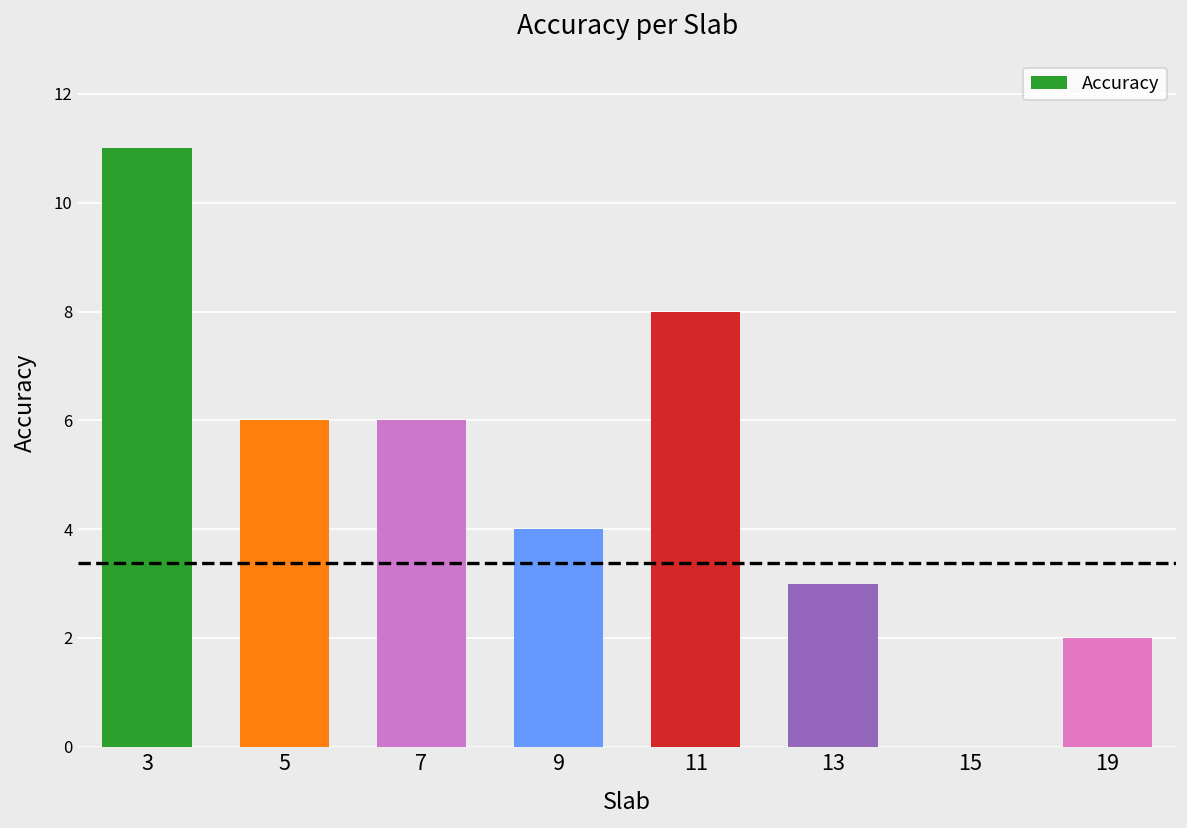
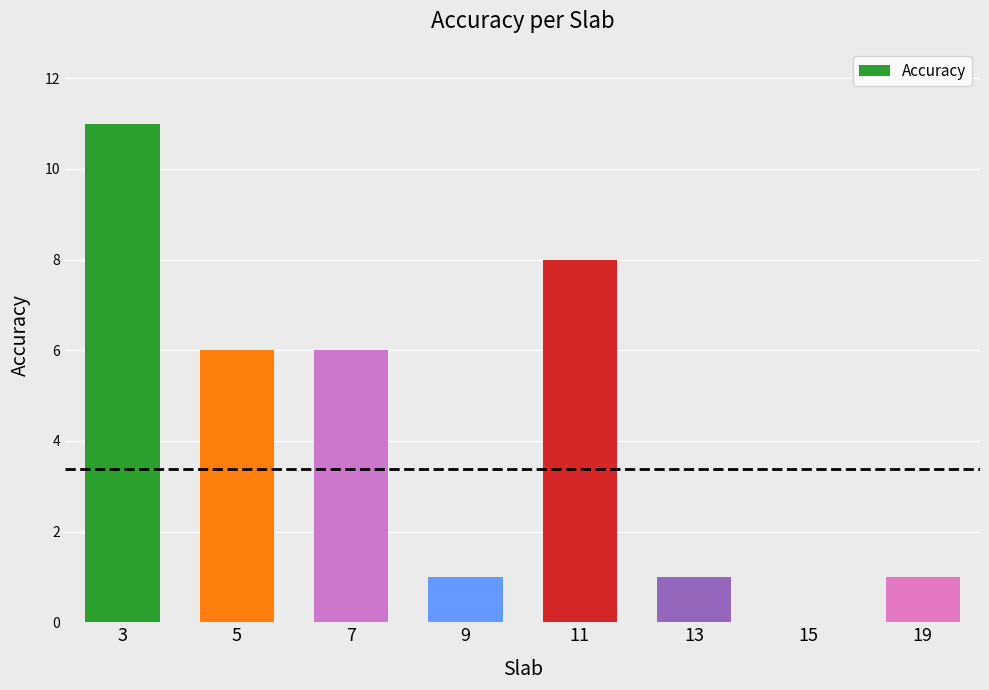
9: 4 -> 1
13: 3 -> 1
19: 2 -> 1
